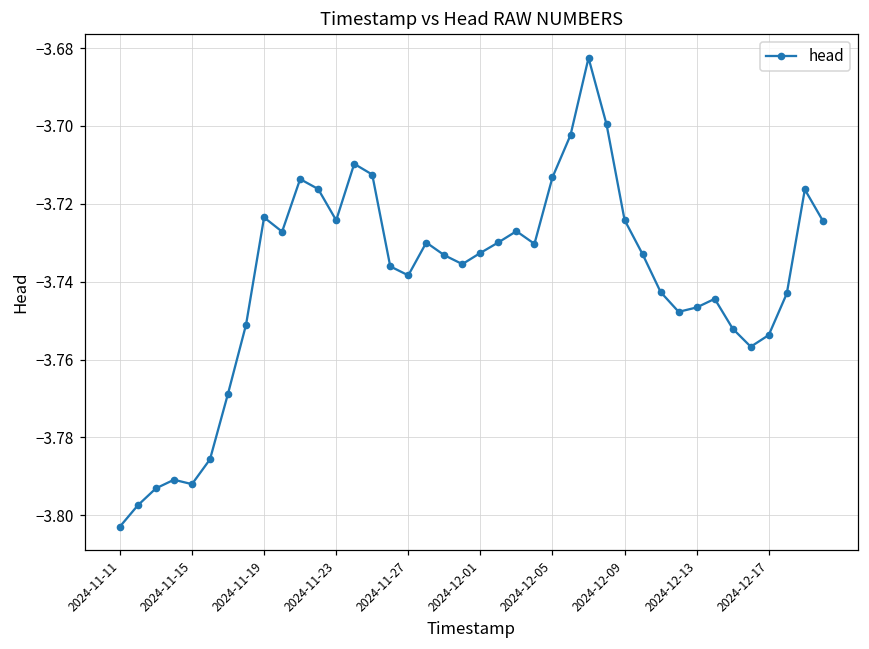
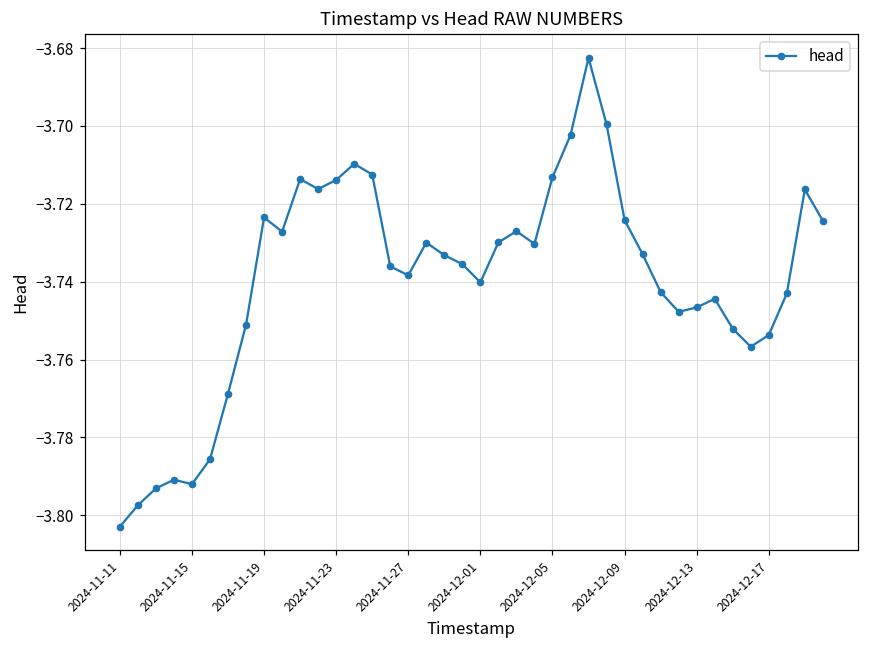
2024-11-23: -3.724 -> -3.714
2024-12-01: -3.733 -> -3.740
